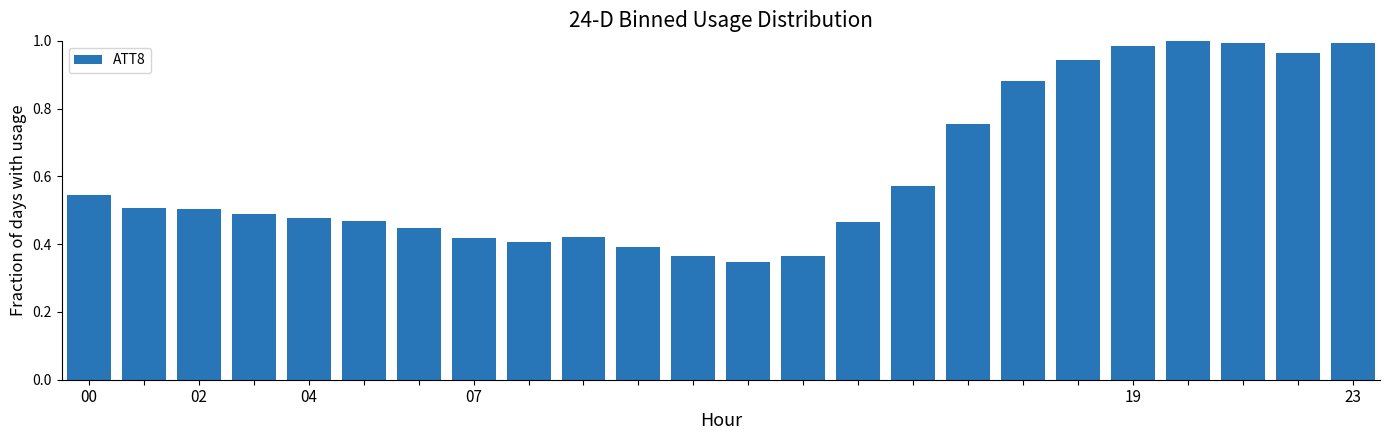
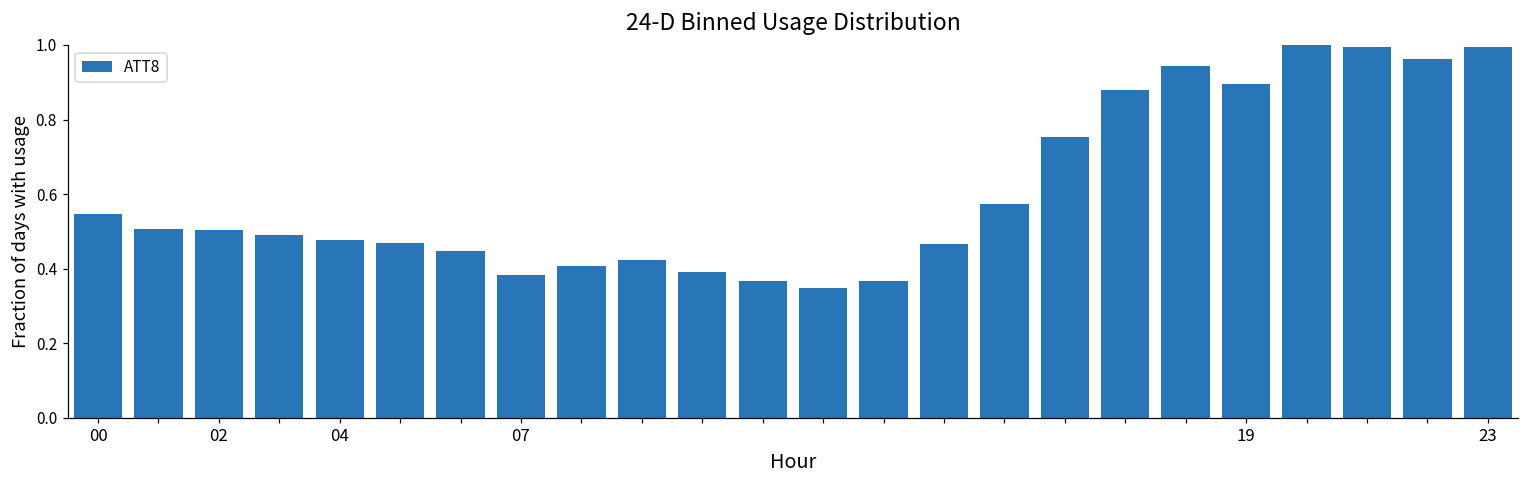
07: 0.42 -> 0.38
19: 0.99 -> 0.89
